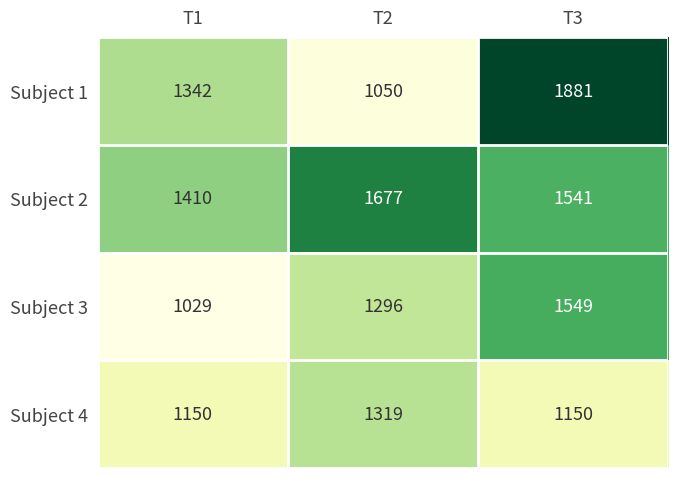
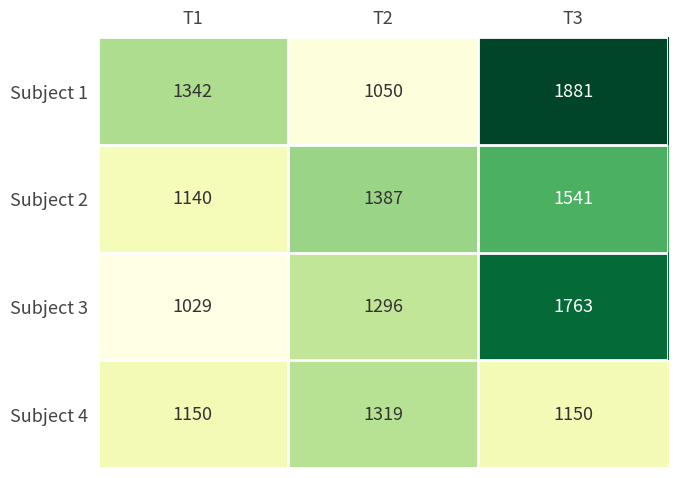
Subject 2, T1: 1410 -> 1140
Subject 2, T2: 1677 -> 1387
Subject 3, T3: 1549 -> 1763
